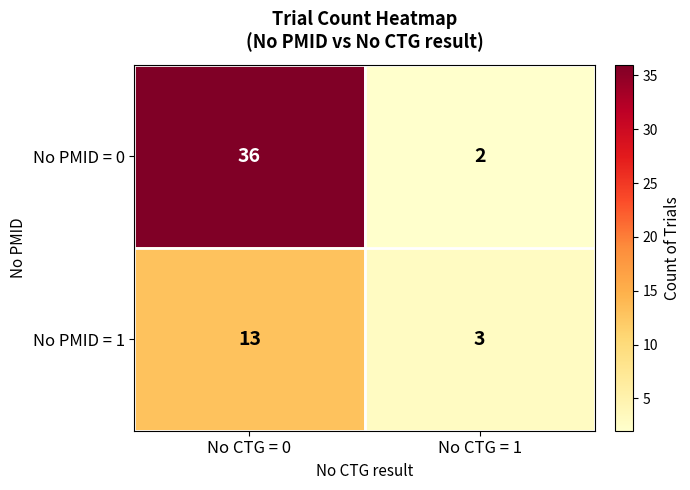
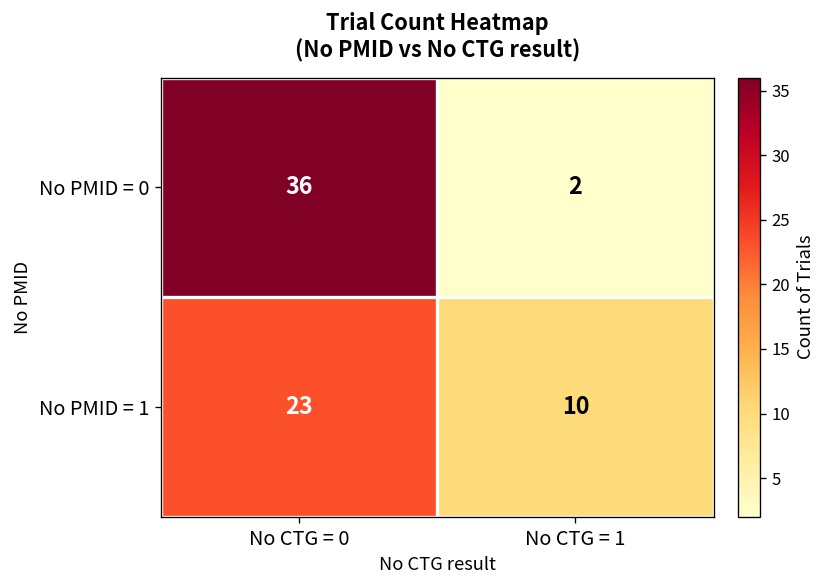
No PMID = 1, No CTG = 0: 13 -> 23
No PMID = 1, No CTG = 1: 3 -> 10
